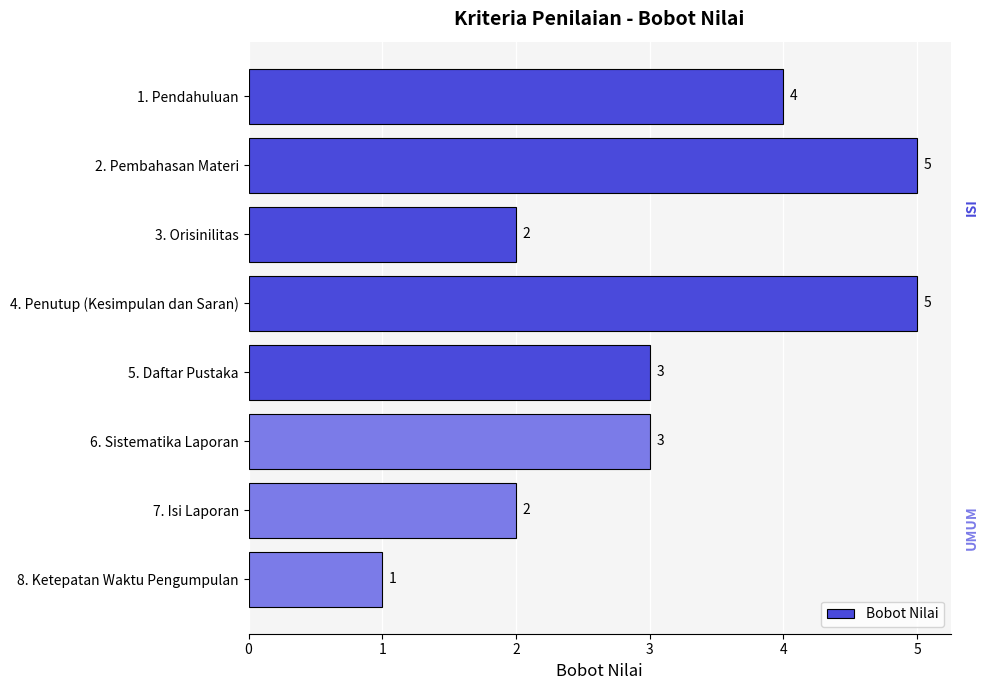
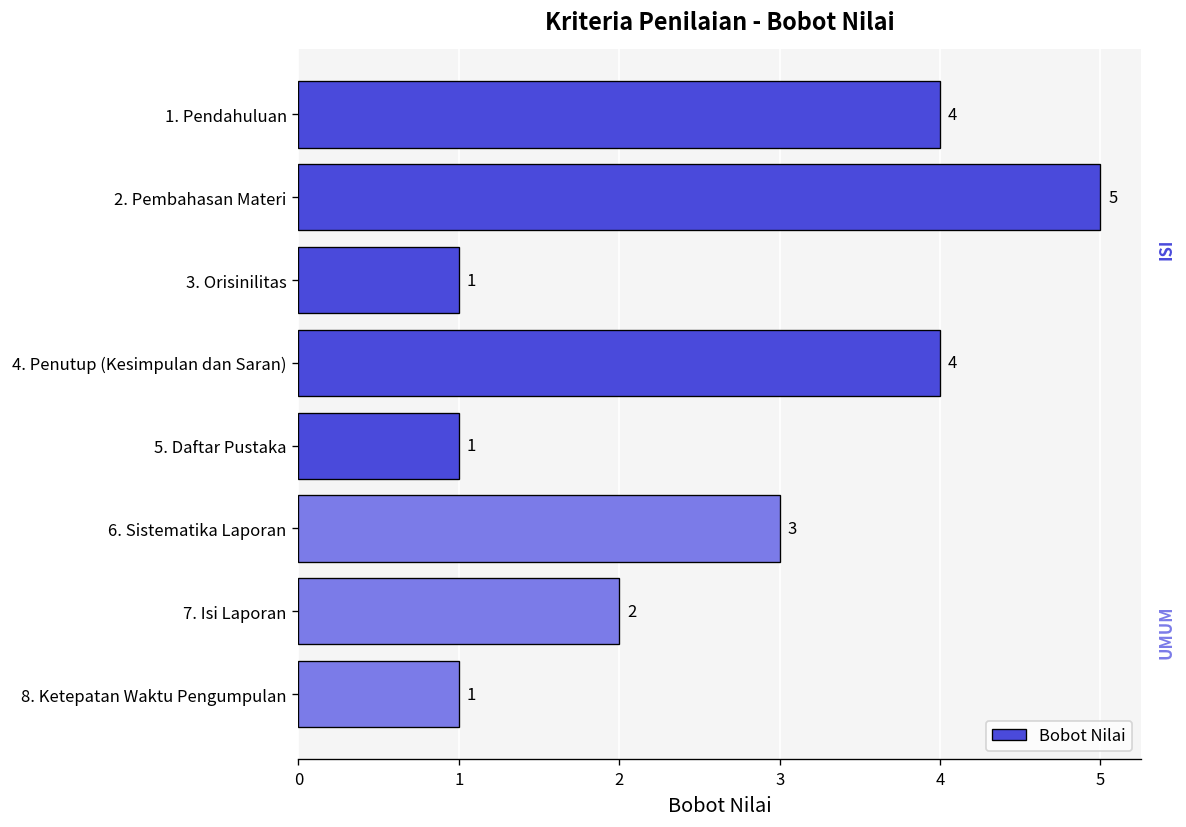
3. Orisinilitas: 2 -> 1
4. Penutup (Kesimpulan dan Saran): 5 -> 4
5. Daftar Pustaka: 3 -> 1
